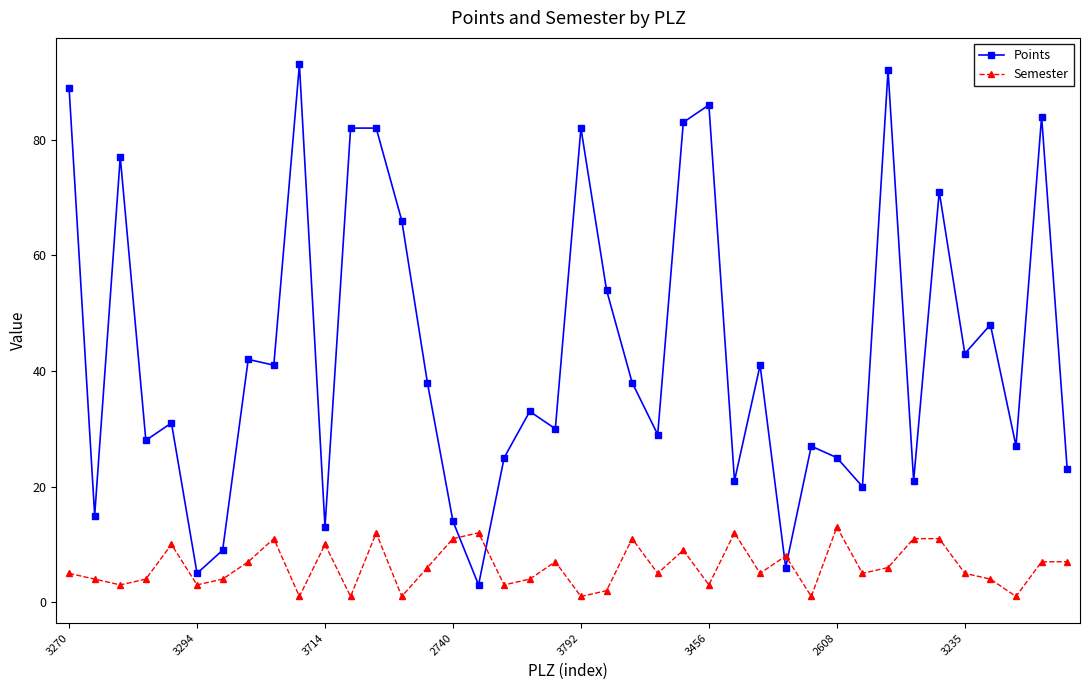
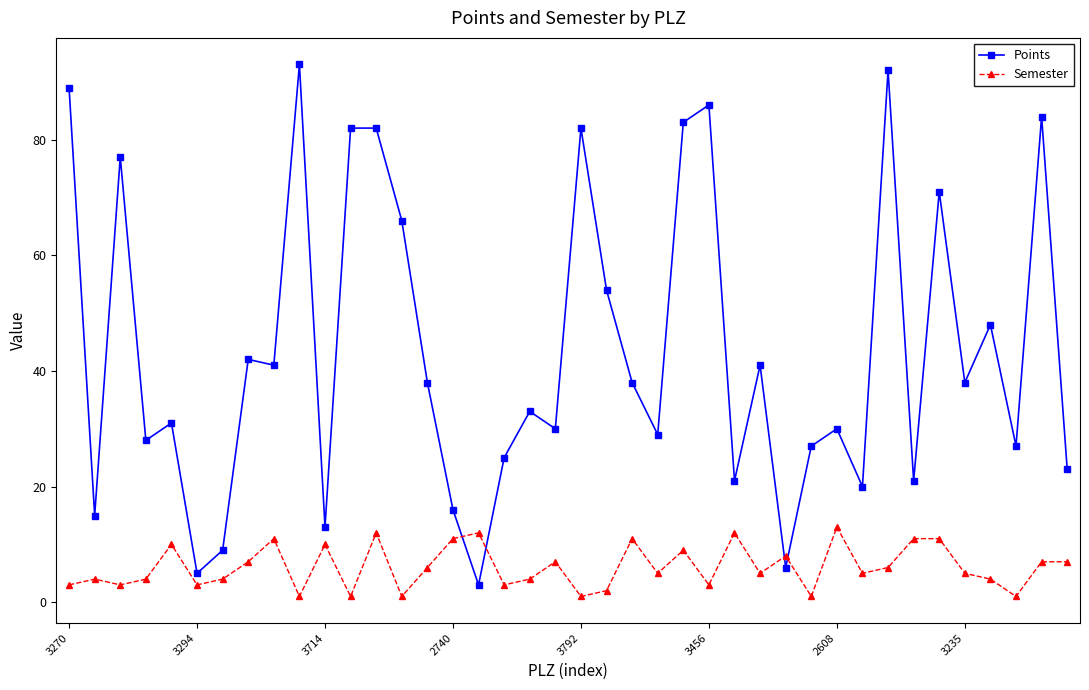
Semester, 3270: 5 -> 3
Points, 2740: 14 -> 16
Points, 2608: 25 -> 30
Points, 3235: 43 -> 38
